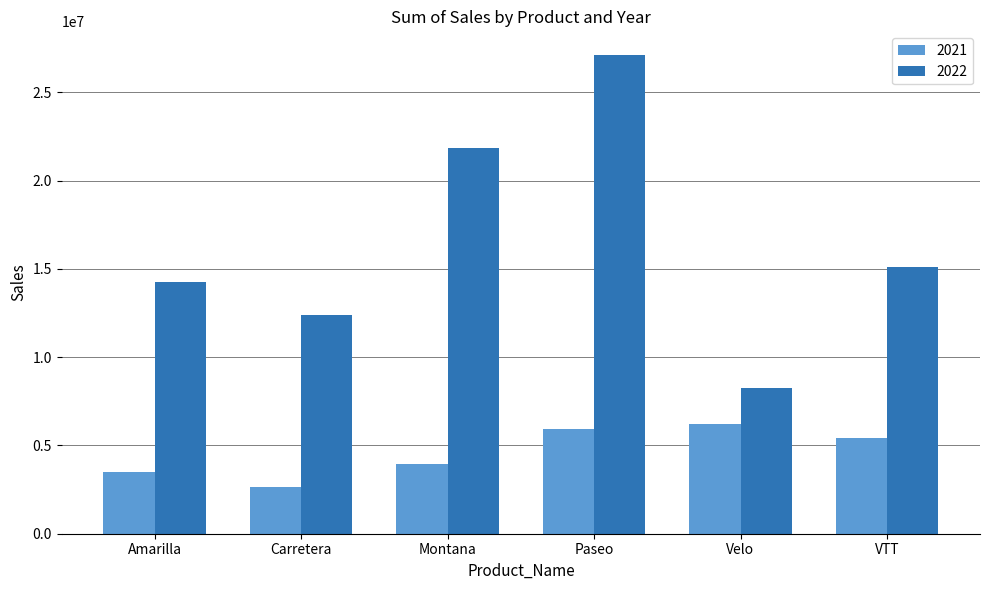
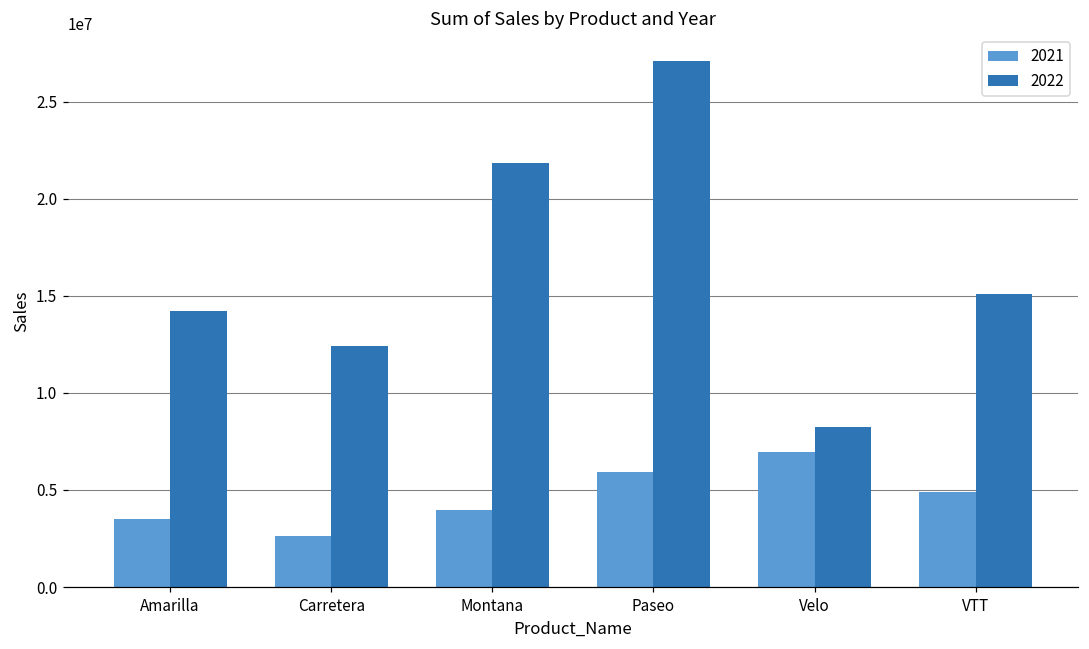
2021, Velo: 6200000 -> 6900000
2021, VTT: 5400000 -> 4900000
